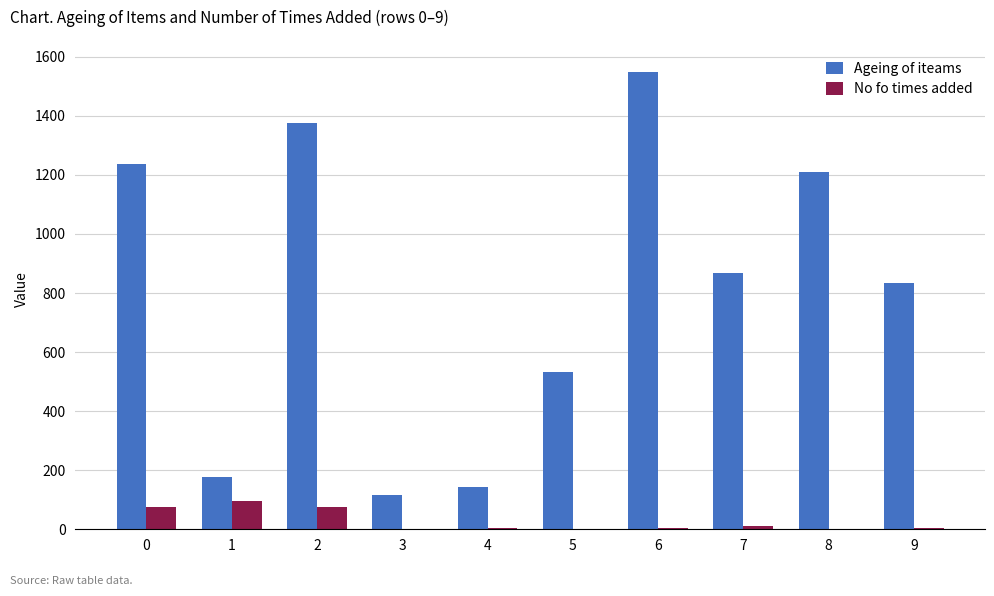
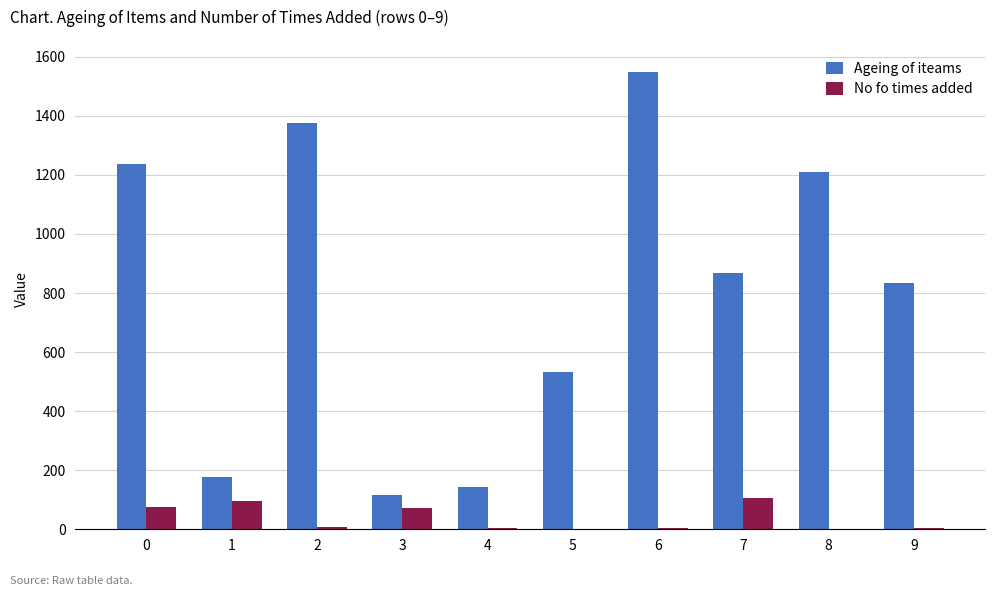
No fo times added, 2: 80 -> 10
No fo times added, 3: 0 -> 70
No fo times added, 7: 10 -> 110
